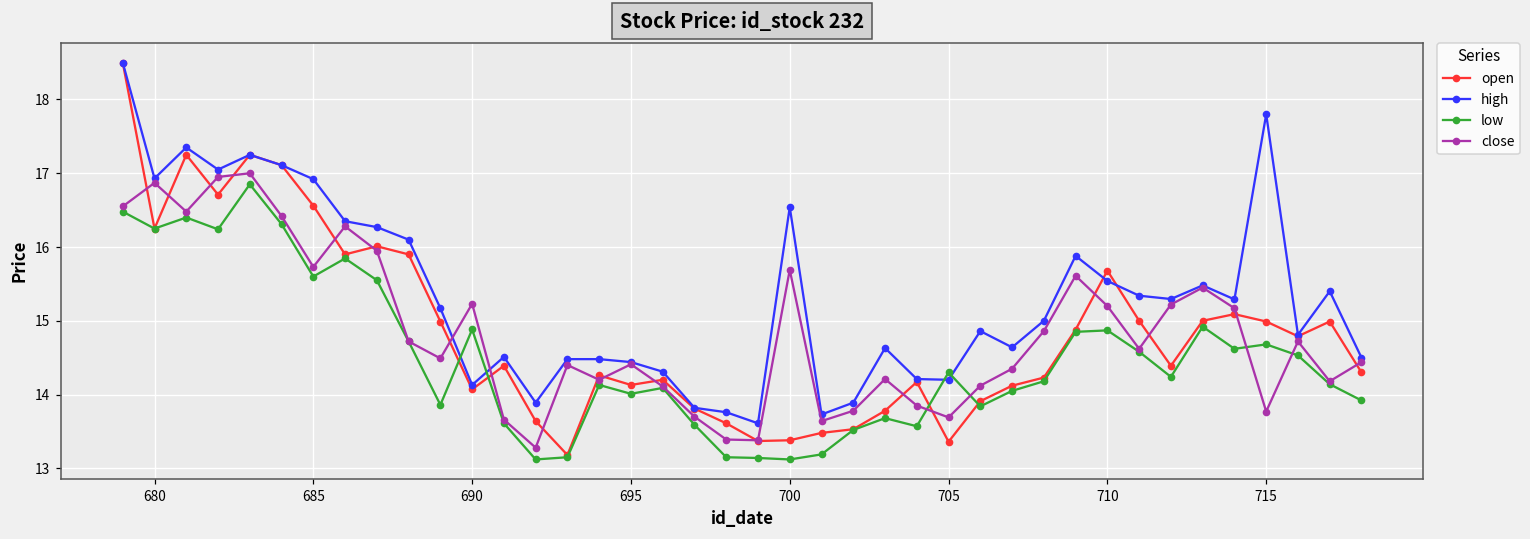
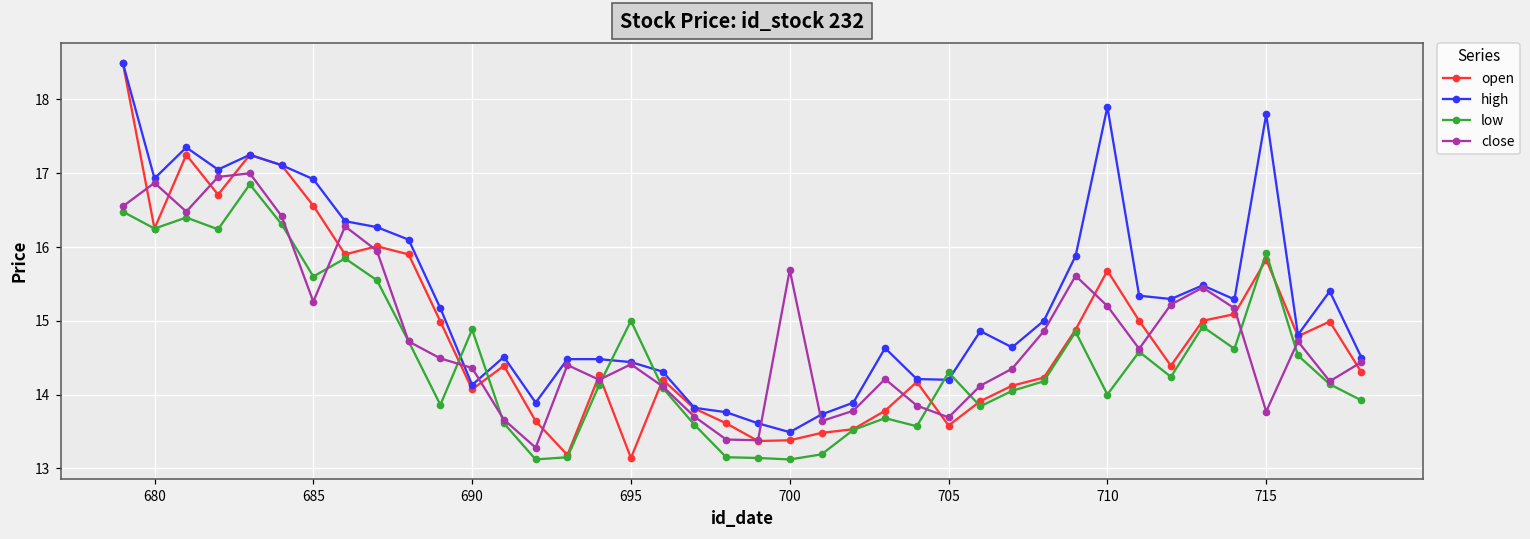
close, 685: 15.7 -> 15.3
close, 690: 15.2 -> 14.4
open, 695: 14.1 -> 13.1
low, 695: 14.0 -> 15.0
high, 700: 16.5 -> 13.5
open, 705: 13.4 -> 13.6
high, 710: 15.5 -> 17.9
low, 710: 14.9 -> 14.0
open, 715: 15.0 -> 15.8
low, 715: 14.7 -> 15.9
